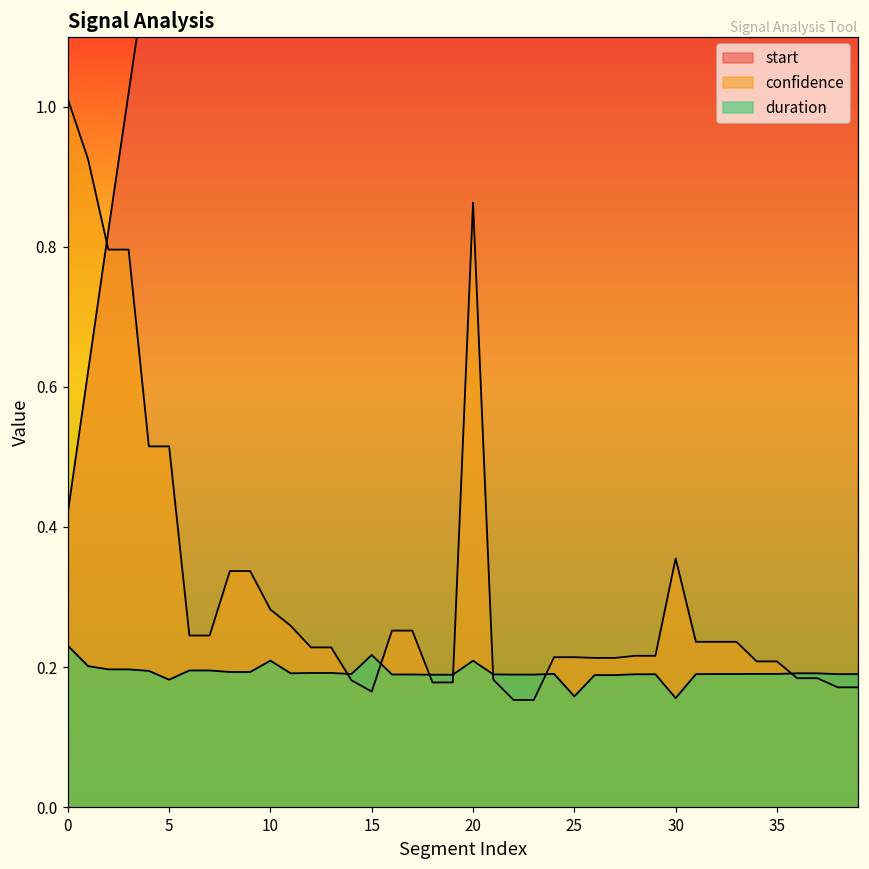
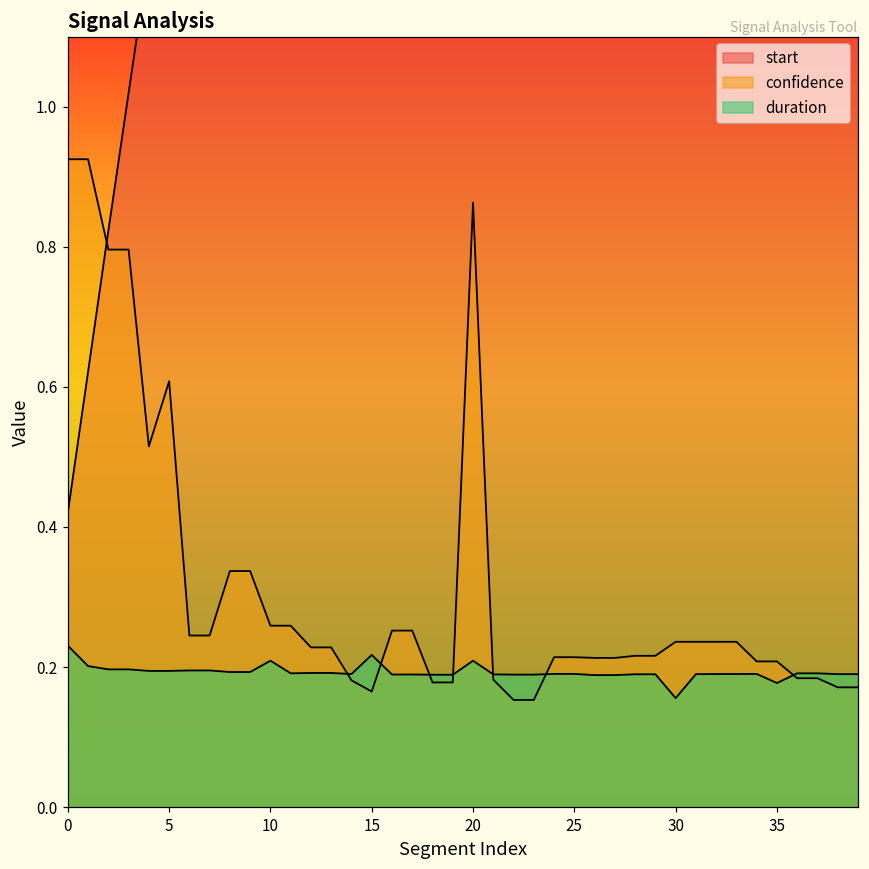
confidence, 0: 1.01 -> 0.93
confidence, 5: 0.52 -> 0.61
duration, 5: 0.18 -> 0.19
confidence, 10: 0.28 -> 0.26
duration, 25: 0.16 -> 0.19
confidence, 30: 0.36 -> 0.24
duration, 35: 0.19 -> 0.18
